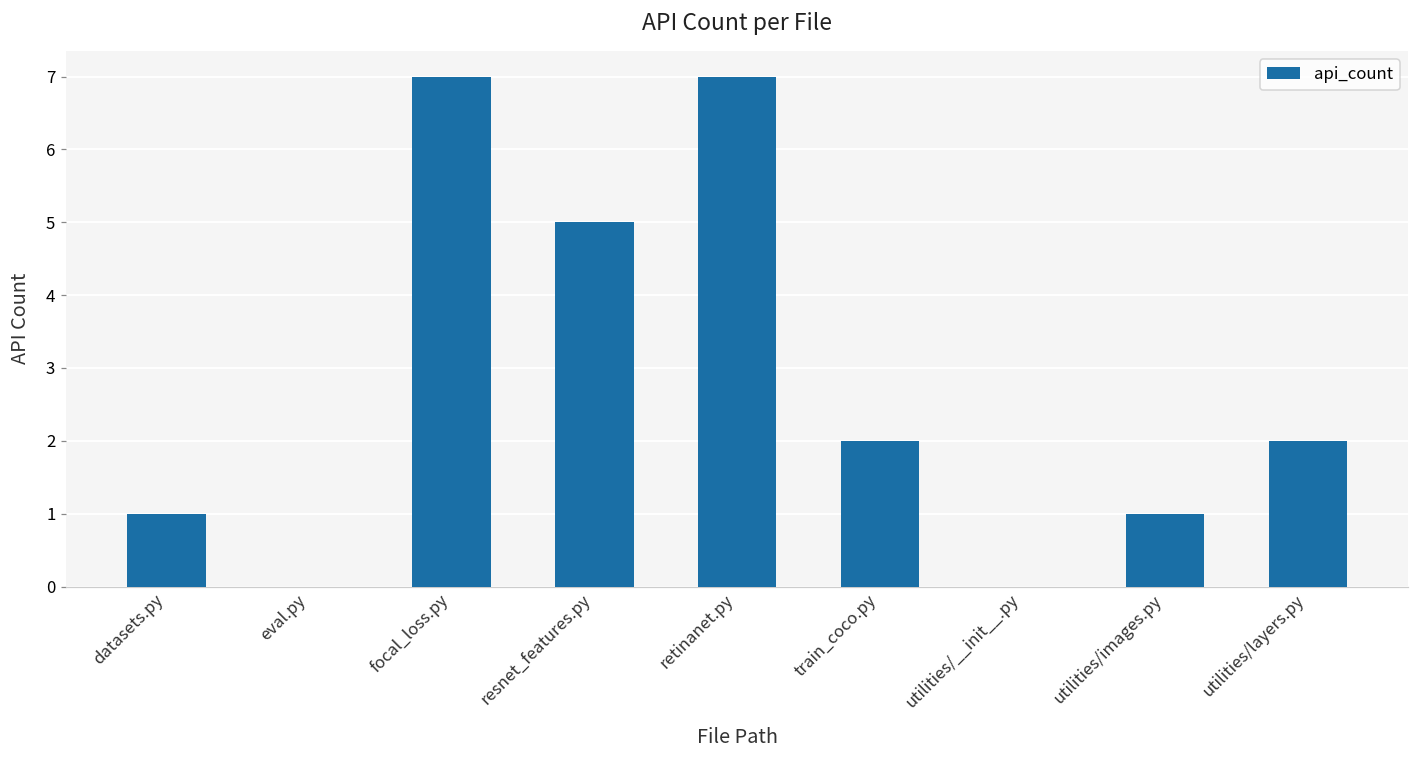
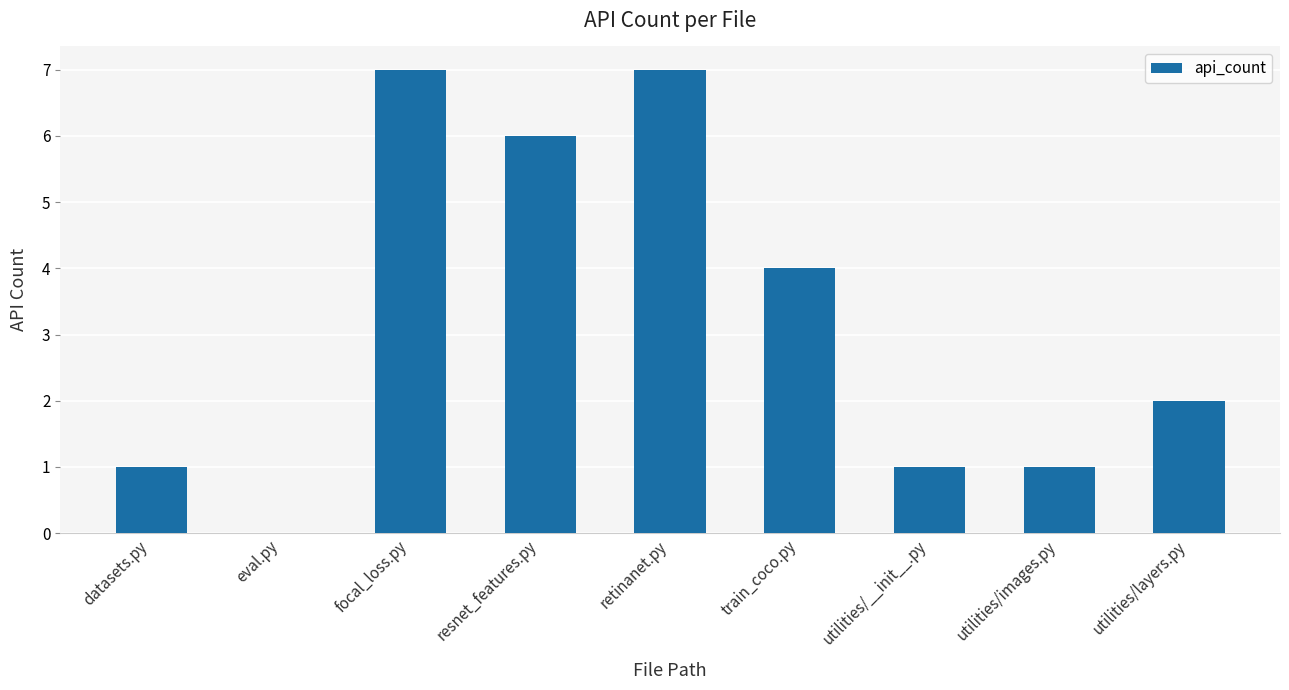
resnet_features.py: 5 -> 6
train_coco.py: 2 -> 4
utilities/__init__.py: 0 -> 1
